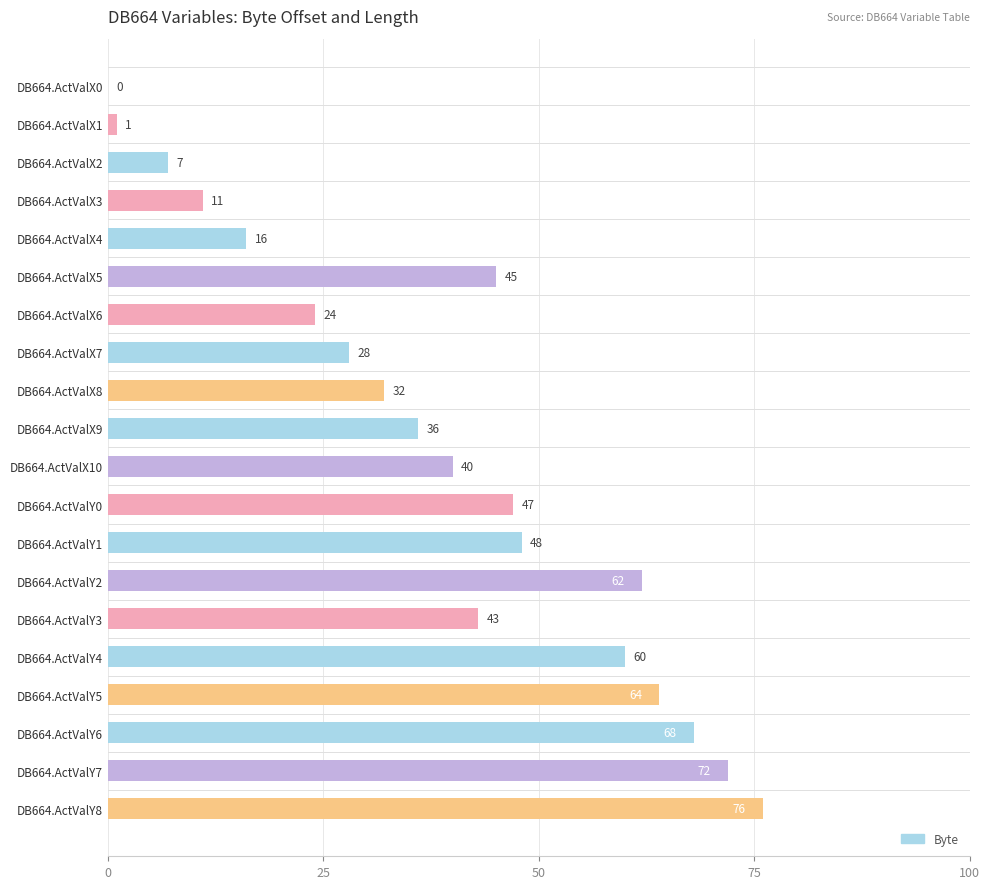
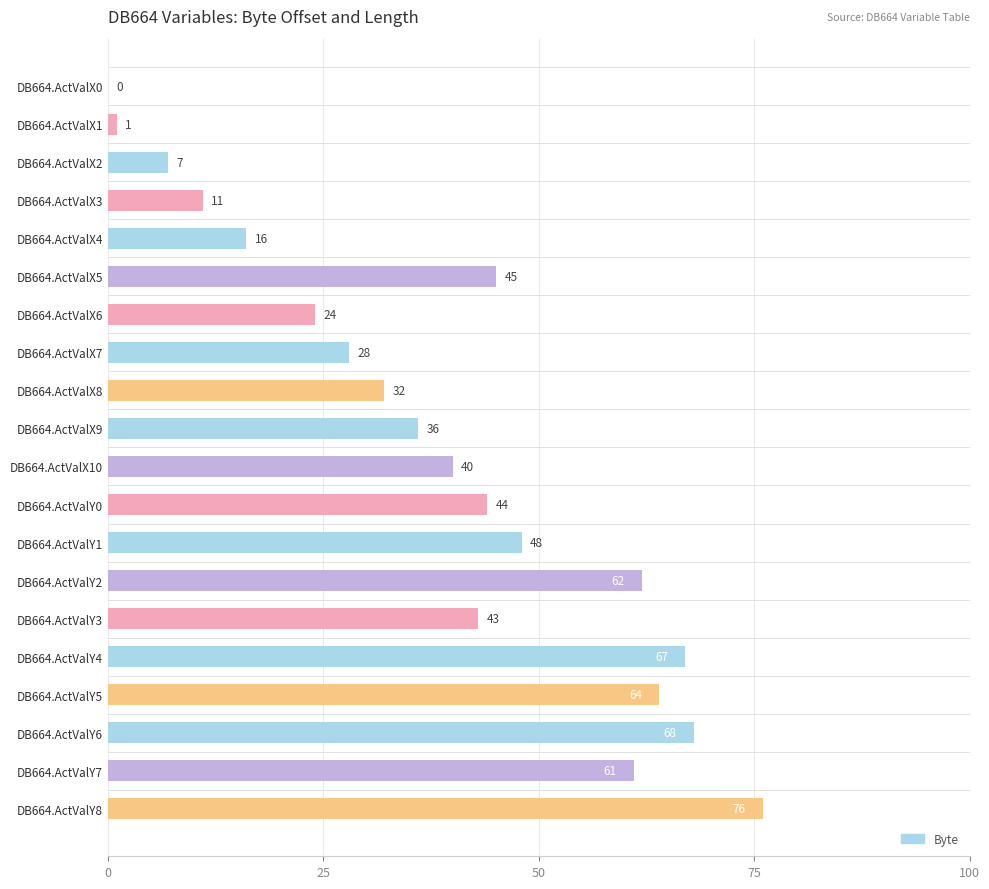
DB664.ActValY0: 47 -> 44
DB664.ActValY4: 60 -> 67
DB664.ActValY7: 72 -> 61
